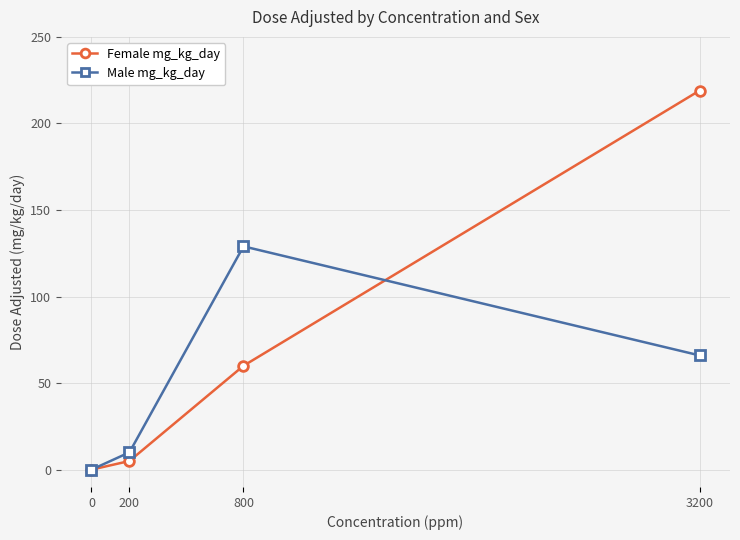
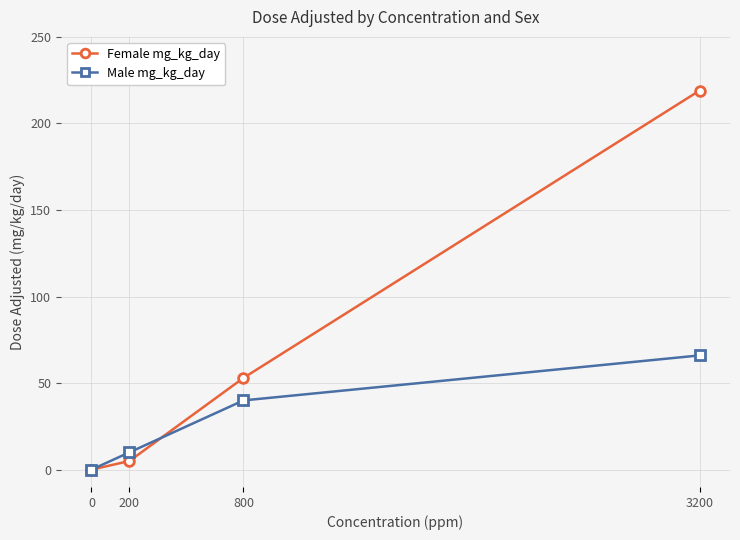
Female mg_kg_day, 800: 60 -> 53
Male mg_kg_day, 800: 129 -> 40
